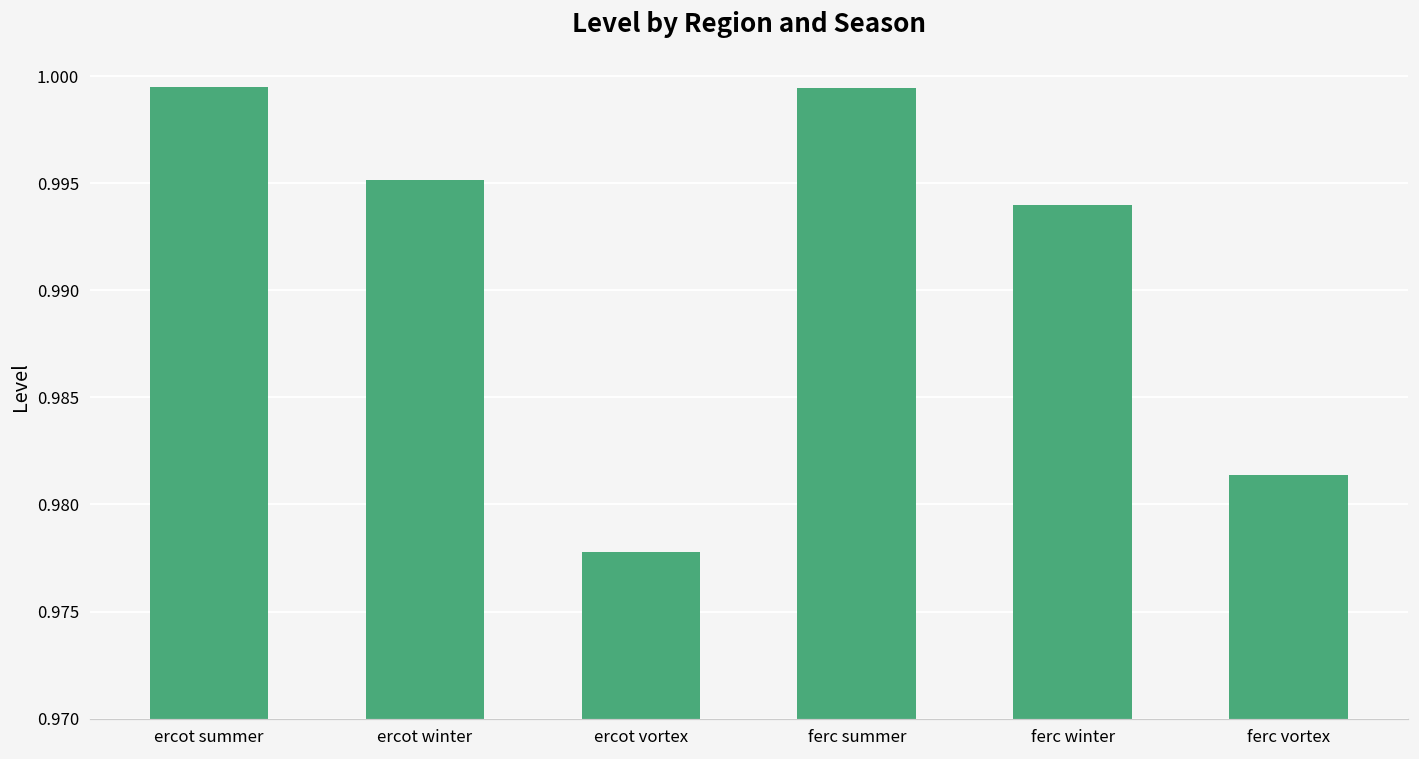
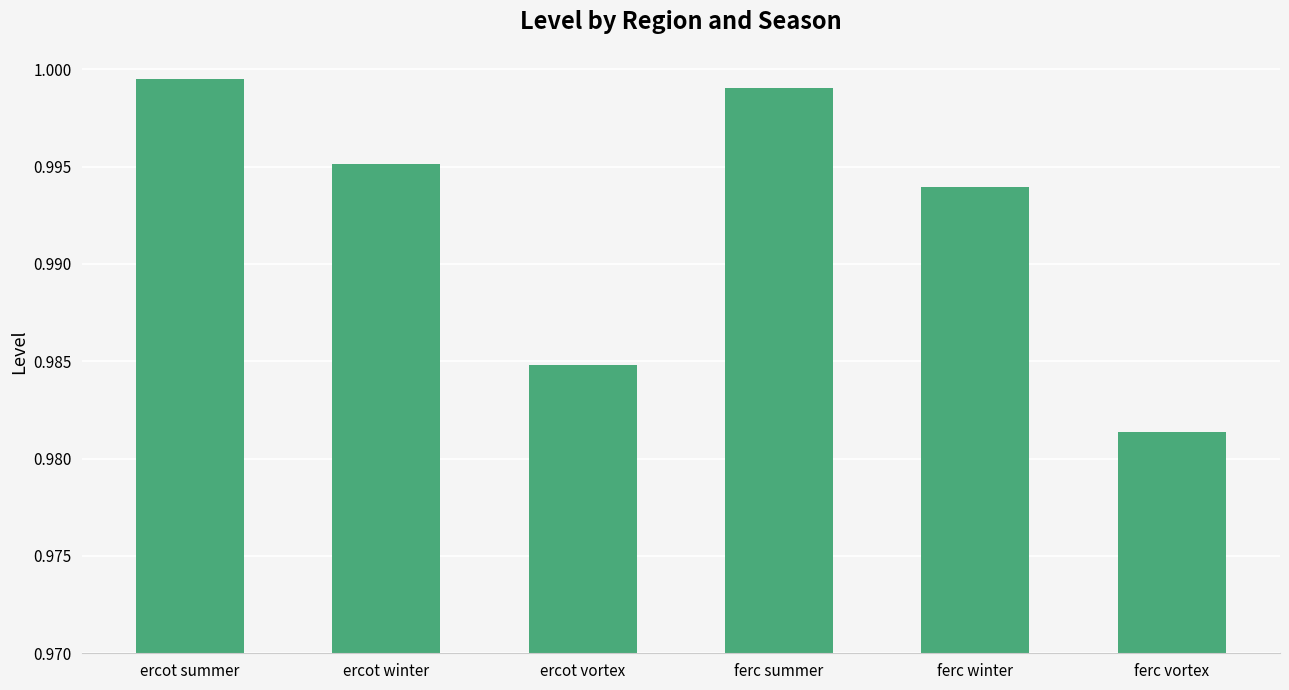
ercot vortex: 0.9778 -> 0.9848
ferc summer: 0.9995 -> 0.9990
